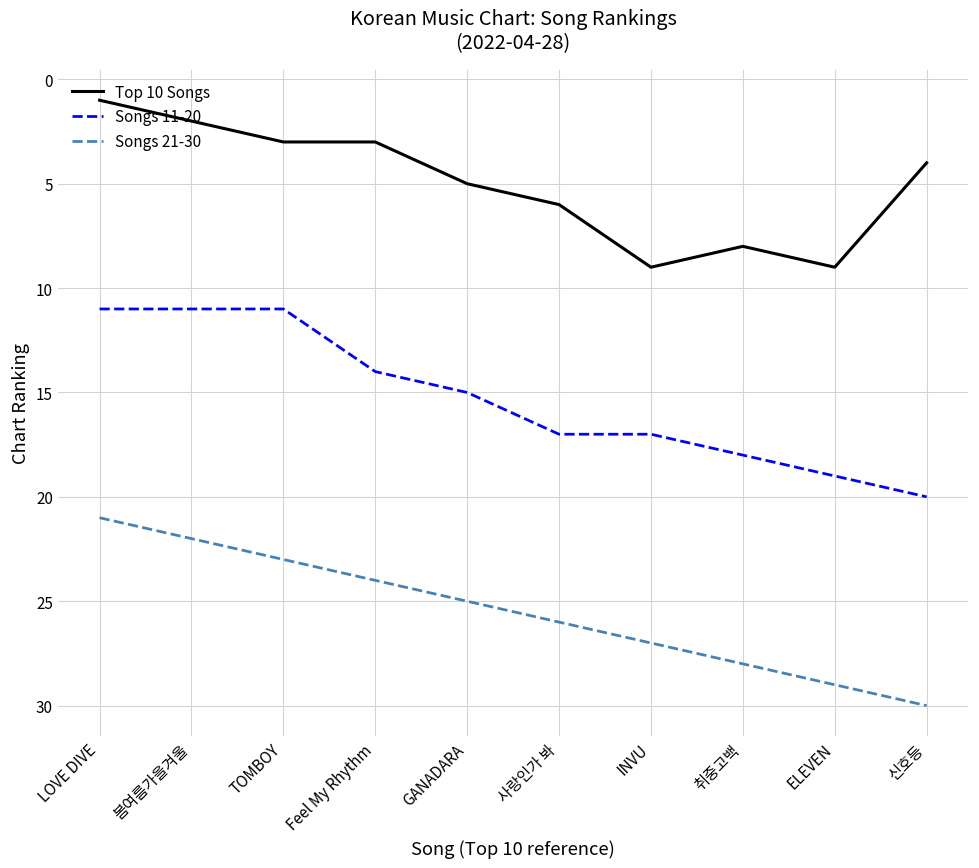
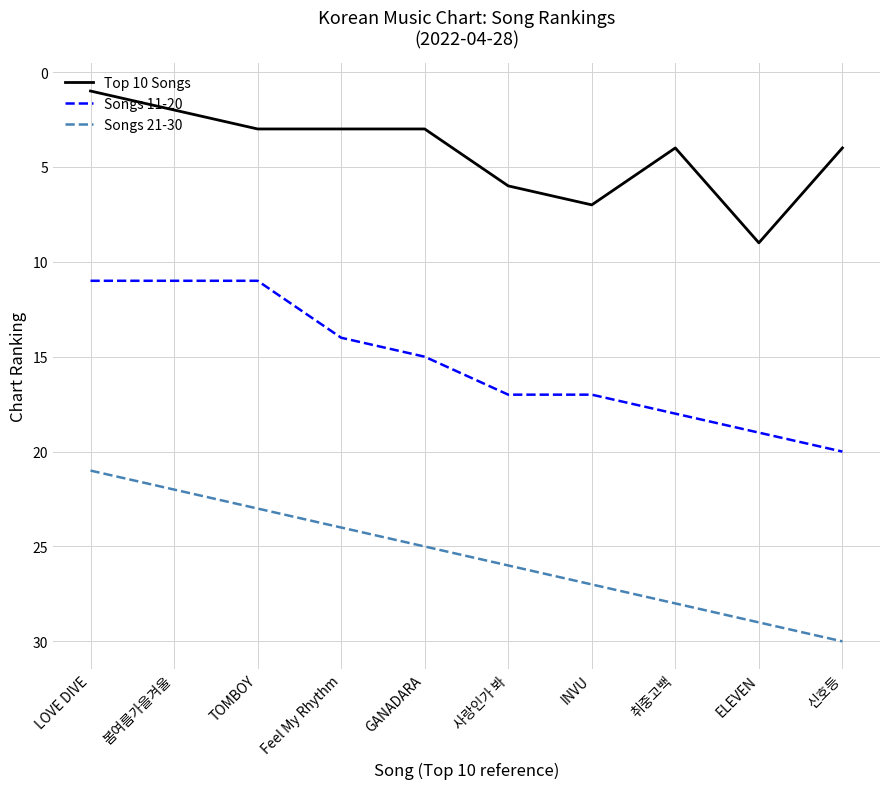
Top 10 Songs, GANADARA: 5 -> 3
Top 10 Songs, INVU: 9 -> 7
Top 10 Songs, 취중고백: 8 -> 4
